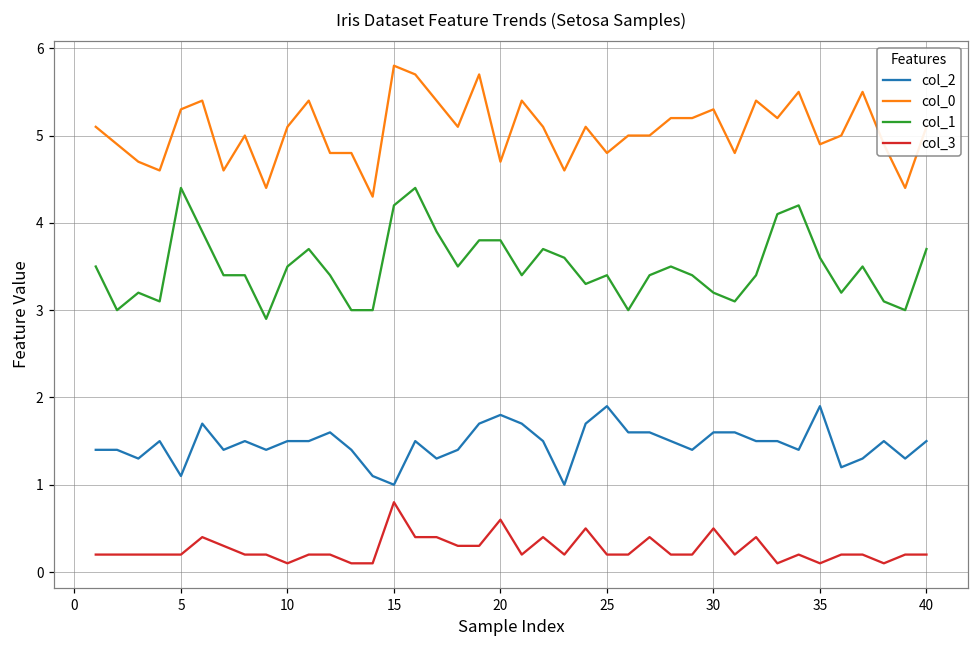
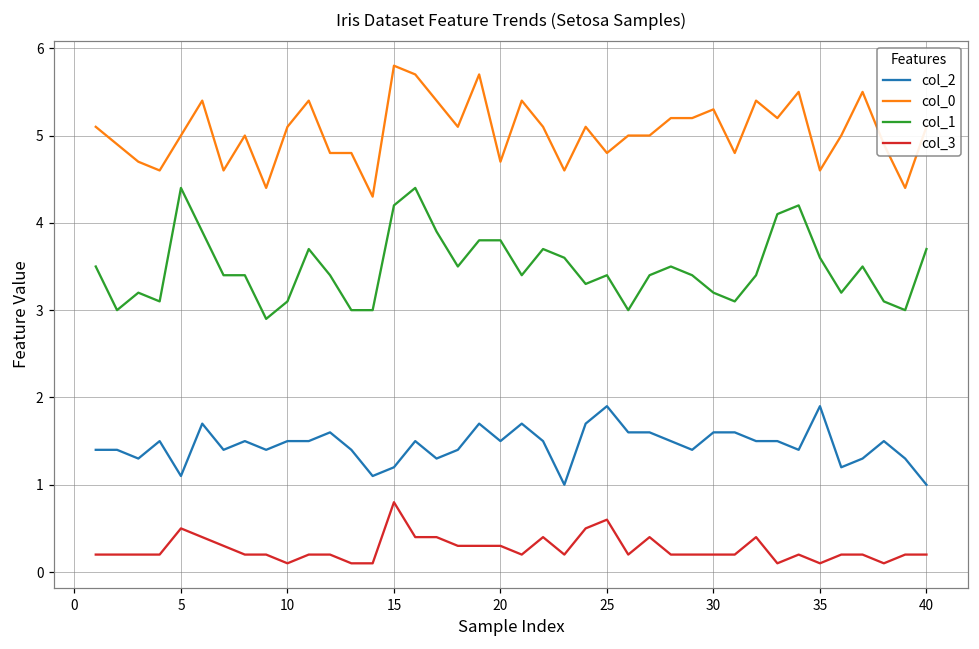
col_0, 5: 5.3 -> 5.0
col_3, 5: 0.2 -> 0.5
col_1, 10: 3.5 -> 3.1
col_2, 15: 1.0 -> 1.2
col_2, 20: 1.8 -> 1.5
col_3, 20: 0.6 -> 0.3
col_3, 25: 0.2 -> 0.6
col_3, 30: 0.5 -> 0.2
col_0, 35: 4.9 -> 4.6
col_2, 40: 1.5 -> 1.0
